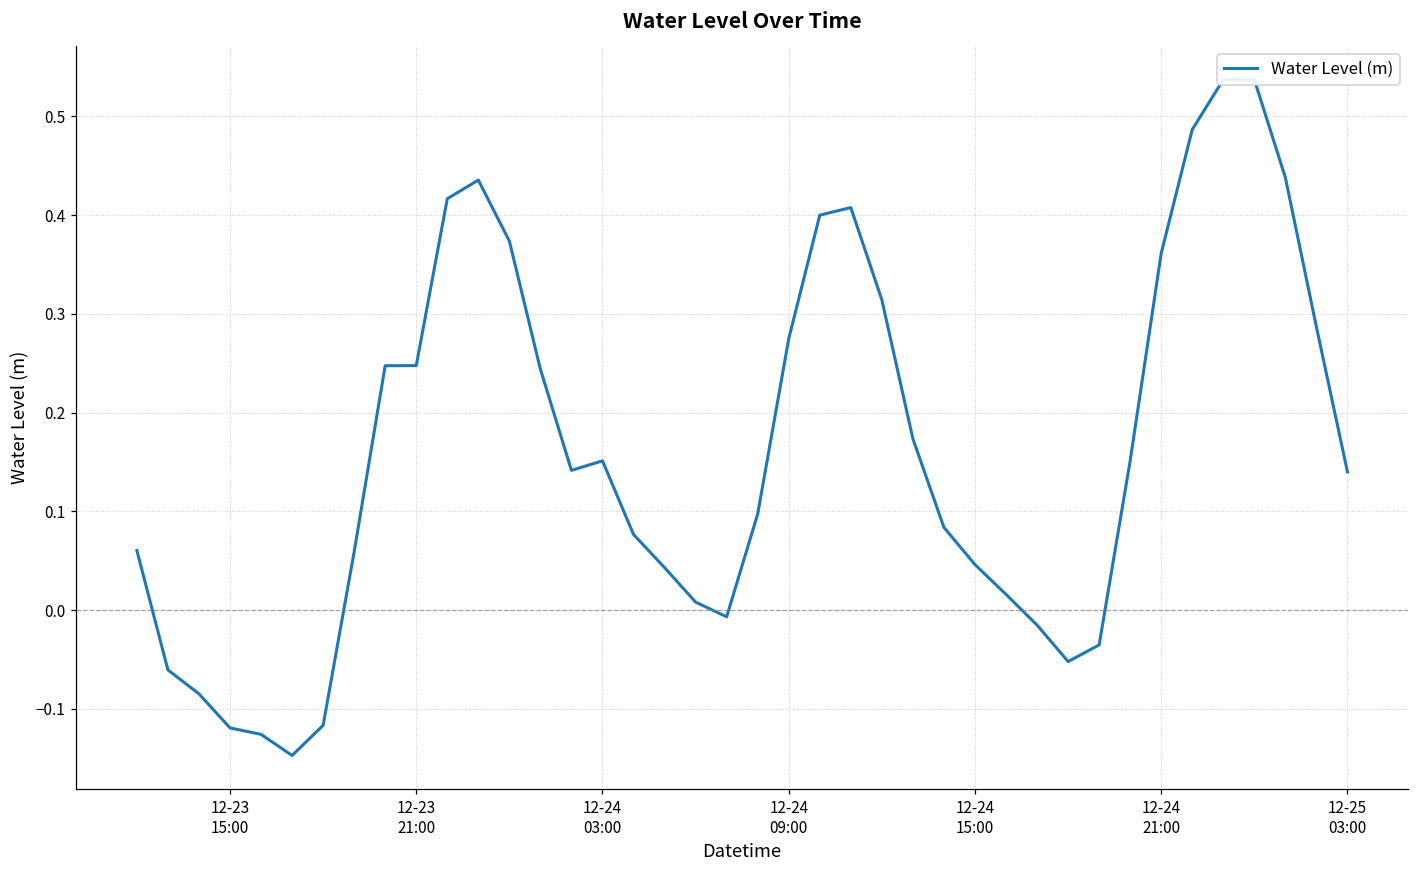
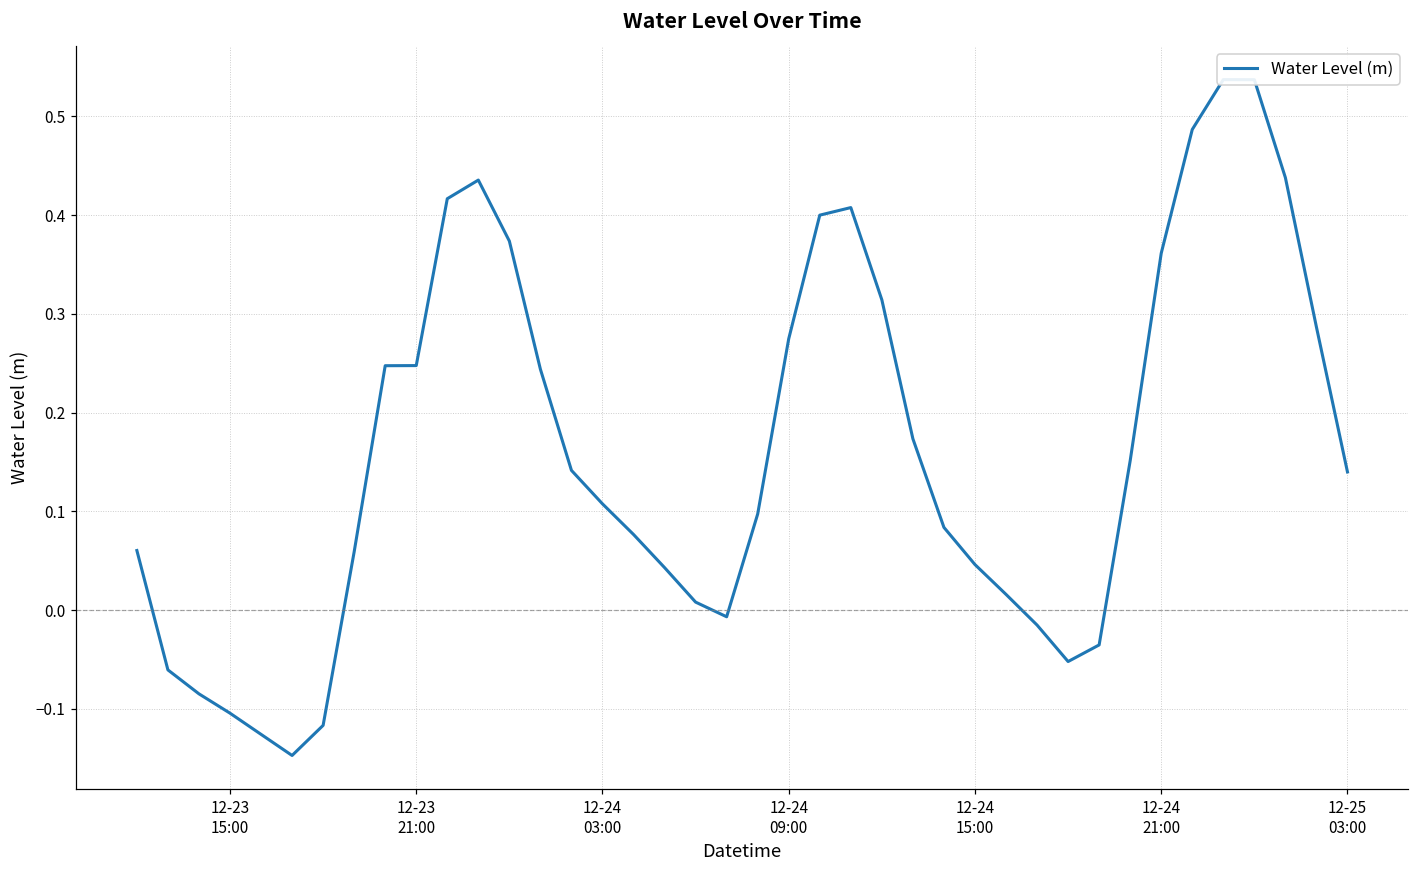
12-23 15:00: -0.12 -> -0.10
12-24 03:00: 0.15 -> 0.11
